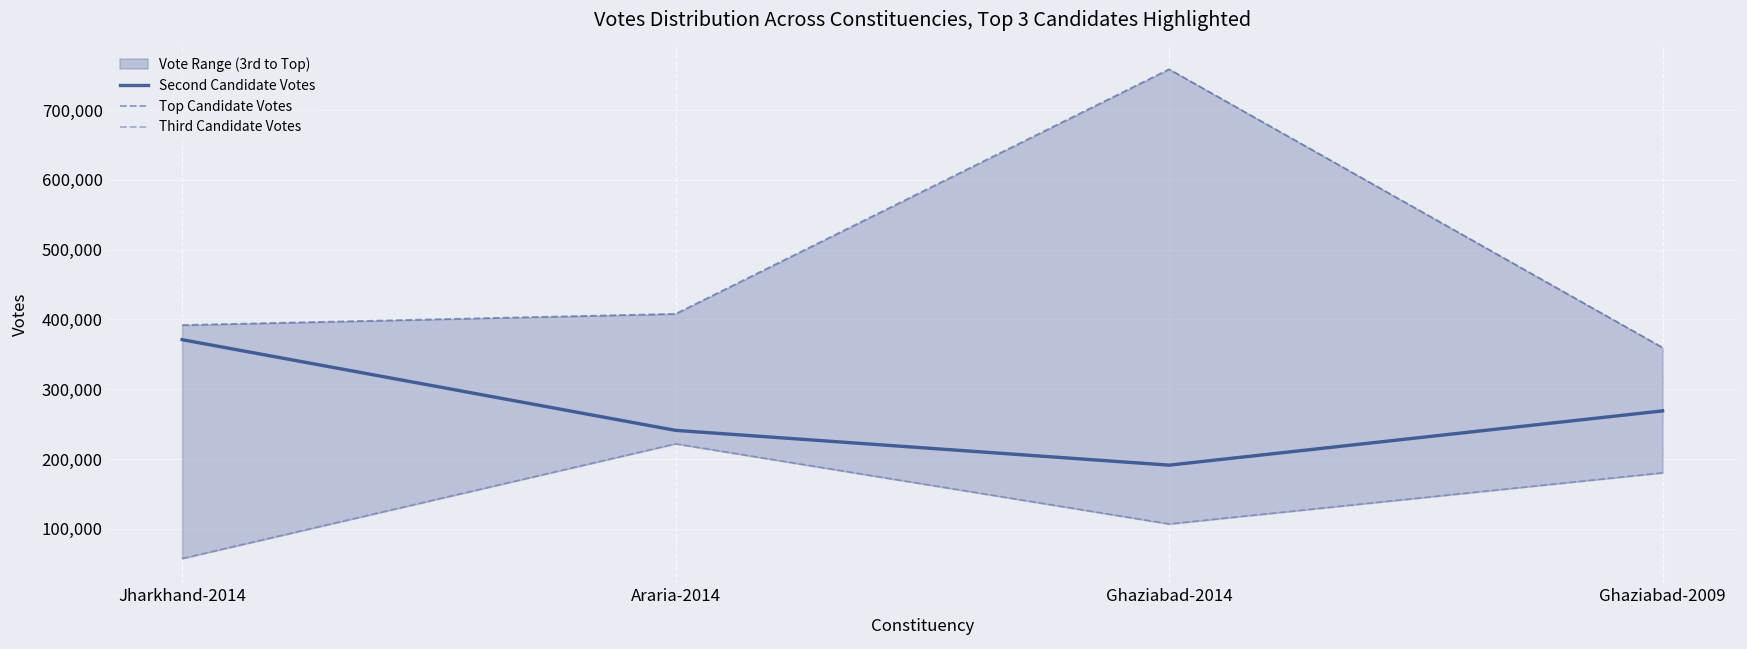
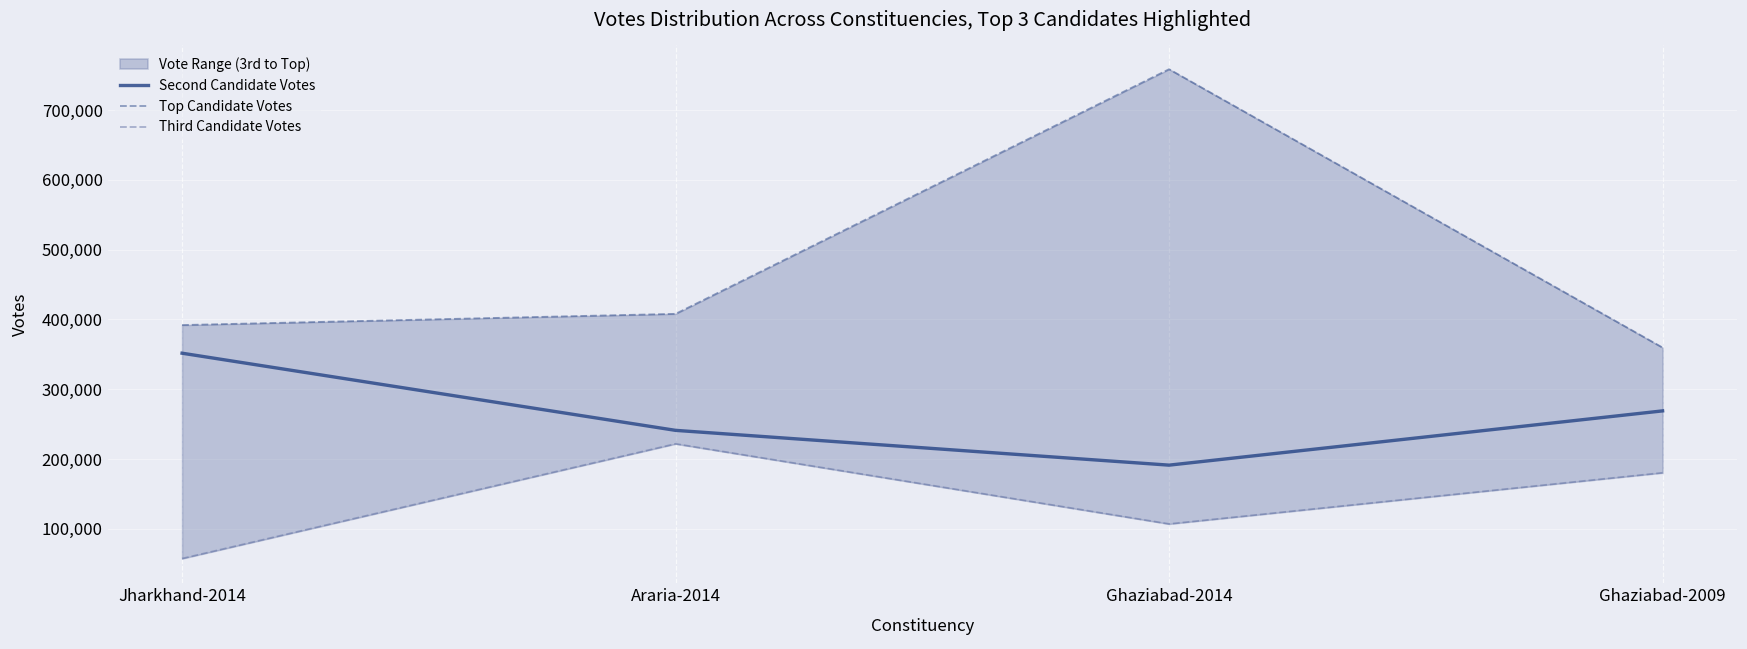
Second Candidate Votes, Jharkhand-2014: 370,000 -> 350,000
